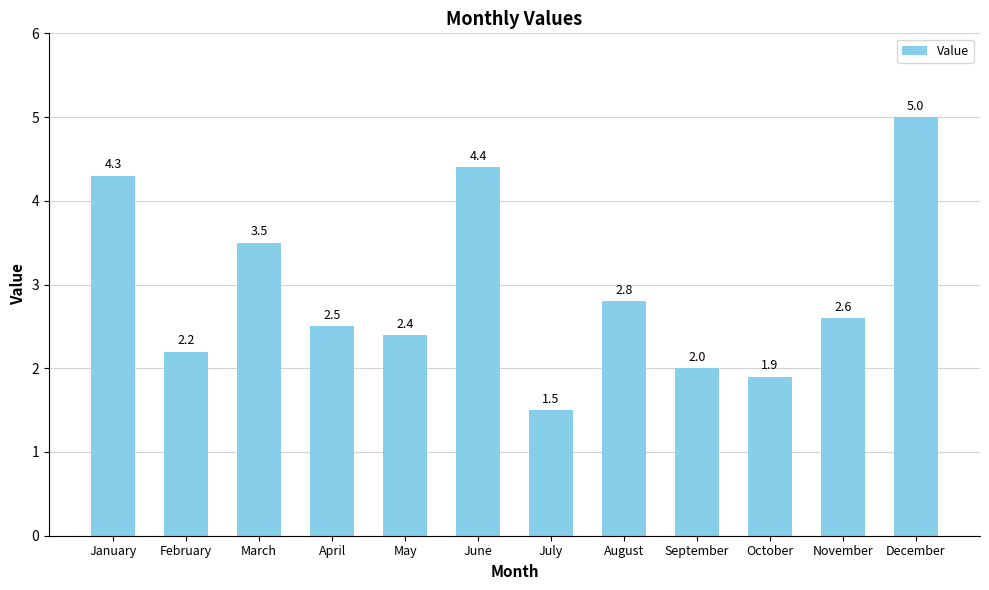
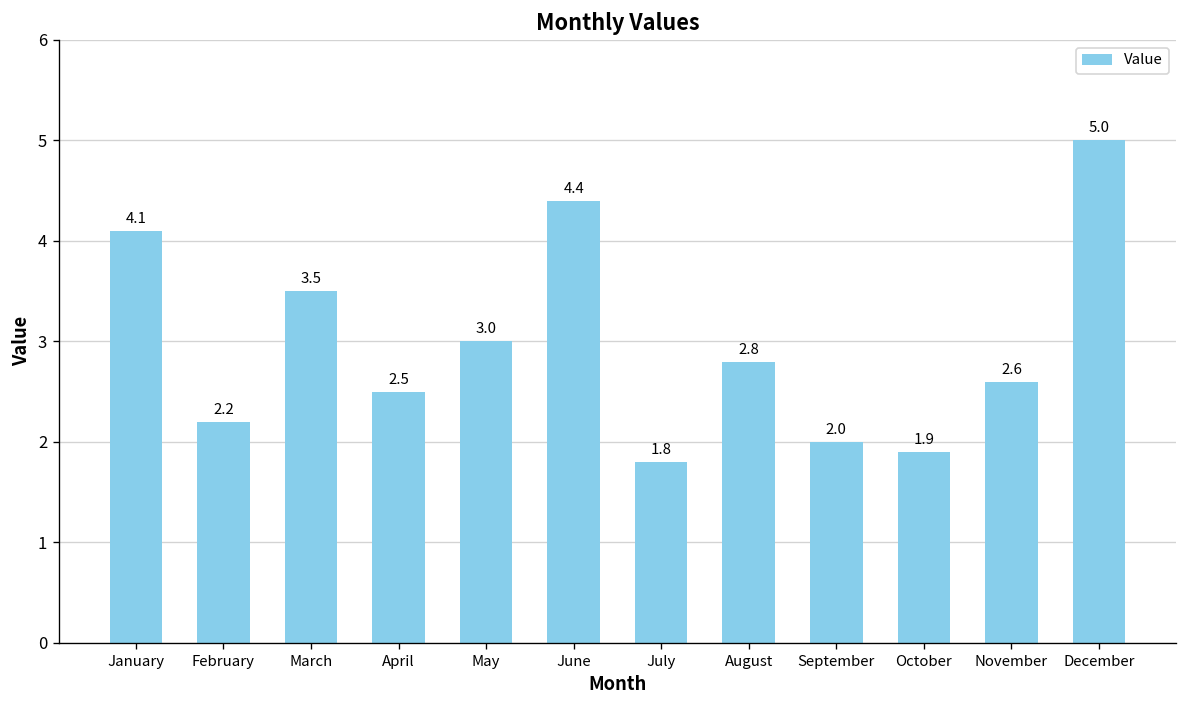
January: 4.3 -> 4.1
May: 2.4 -> 3.0
July: 1.5 -> 1.8
